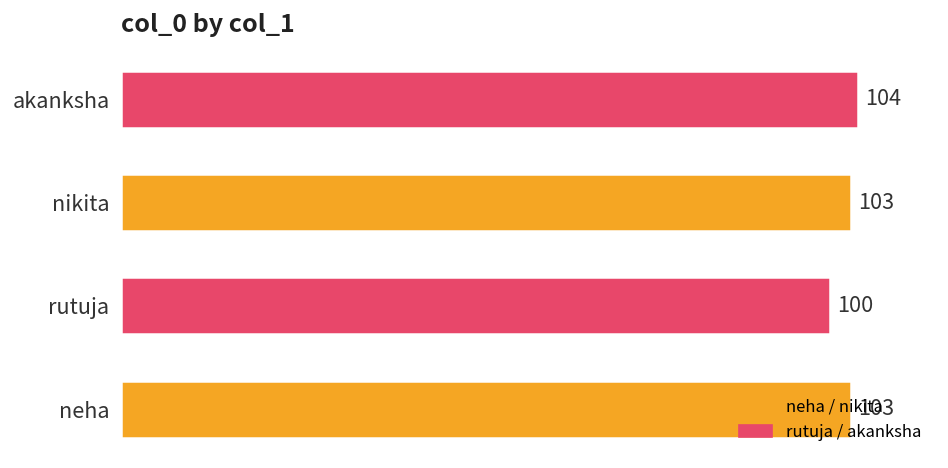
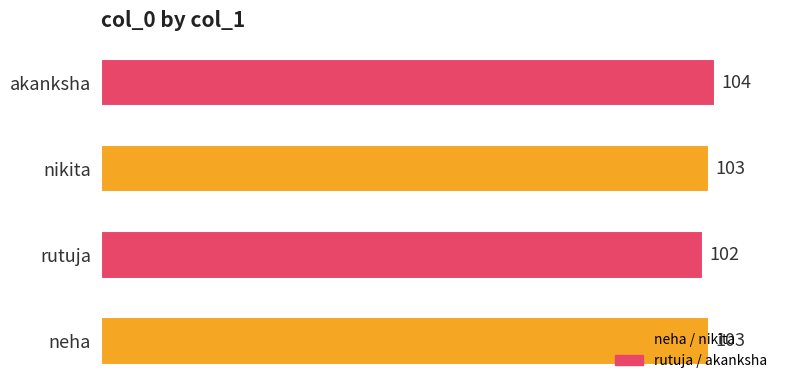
rutuja: 100 -> 102
